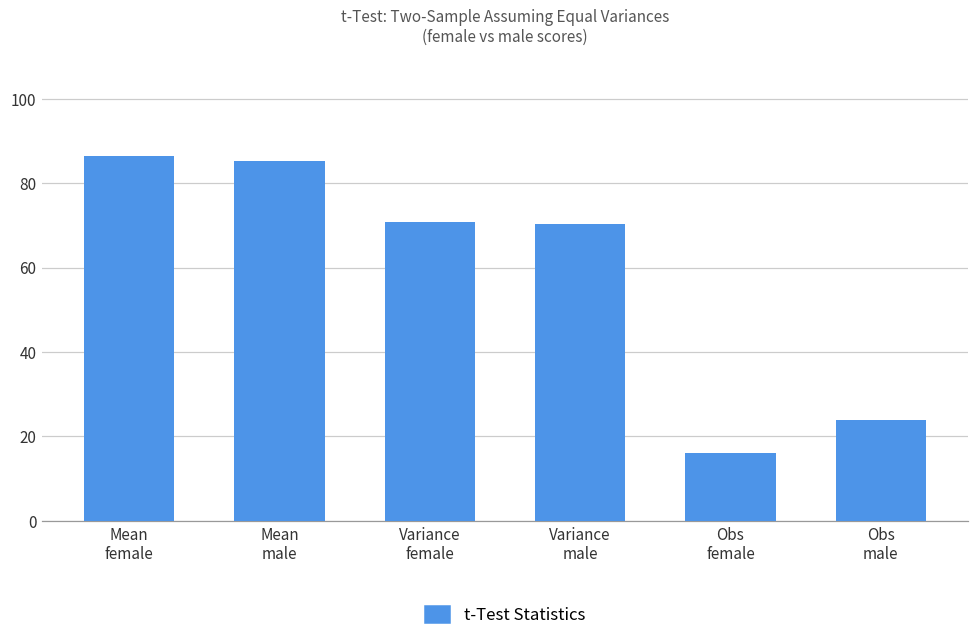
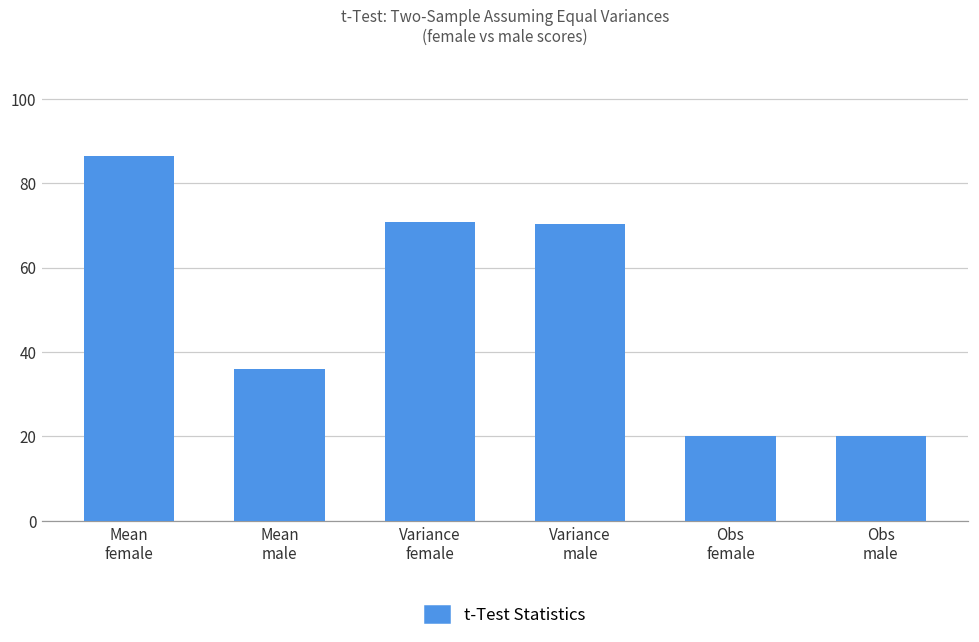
Mean male: 85 -> 36
Obs female: 16 -> 20
Obs male: 24 -> 20
